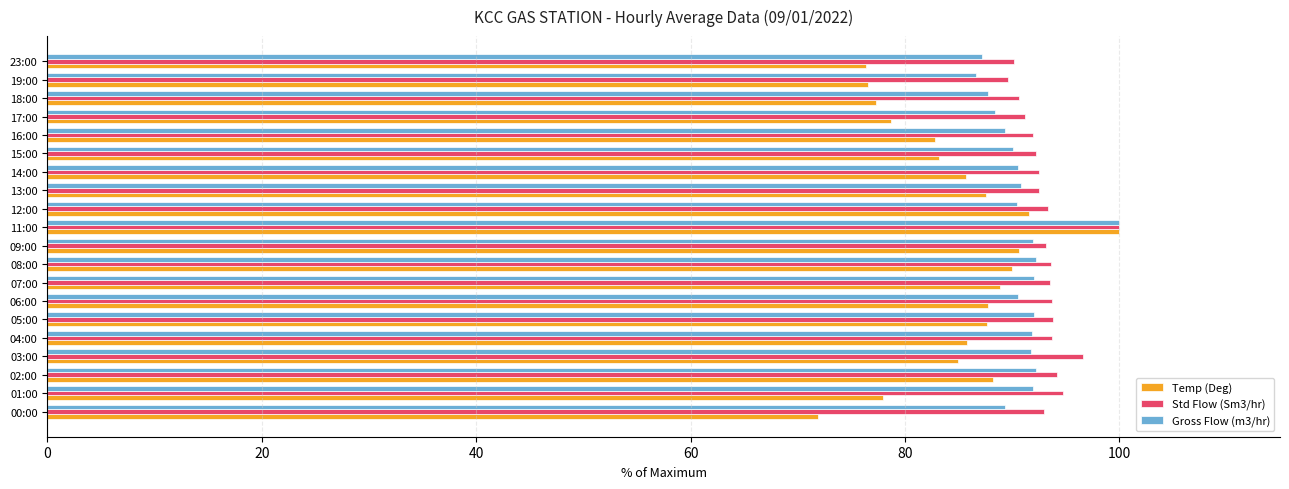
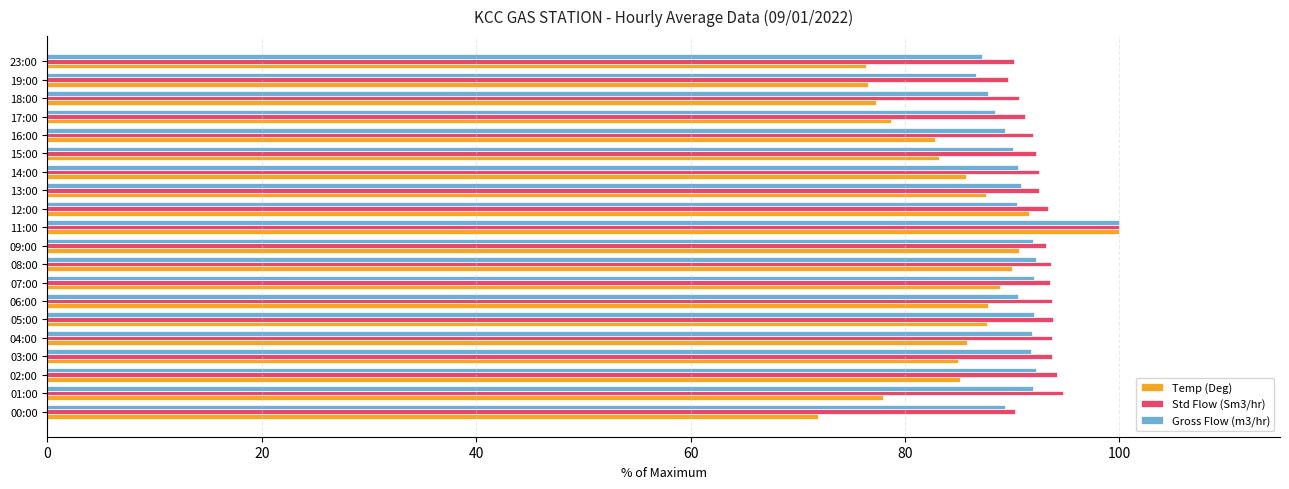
Std Flow (Sm3/hr), 03:00: 96.7 -> 93.7
Temp (Deg), 02:00: 88.2 -> 85.1
Std Flow (Sm3/hr), 00:00: 93.0 -> 90.3
